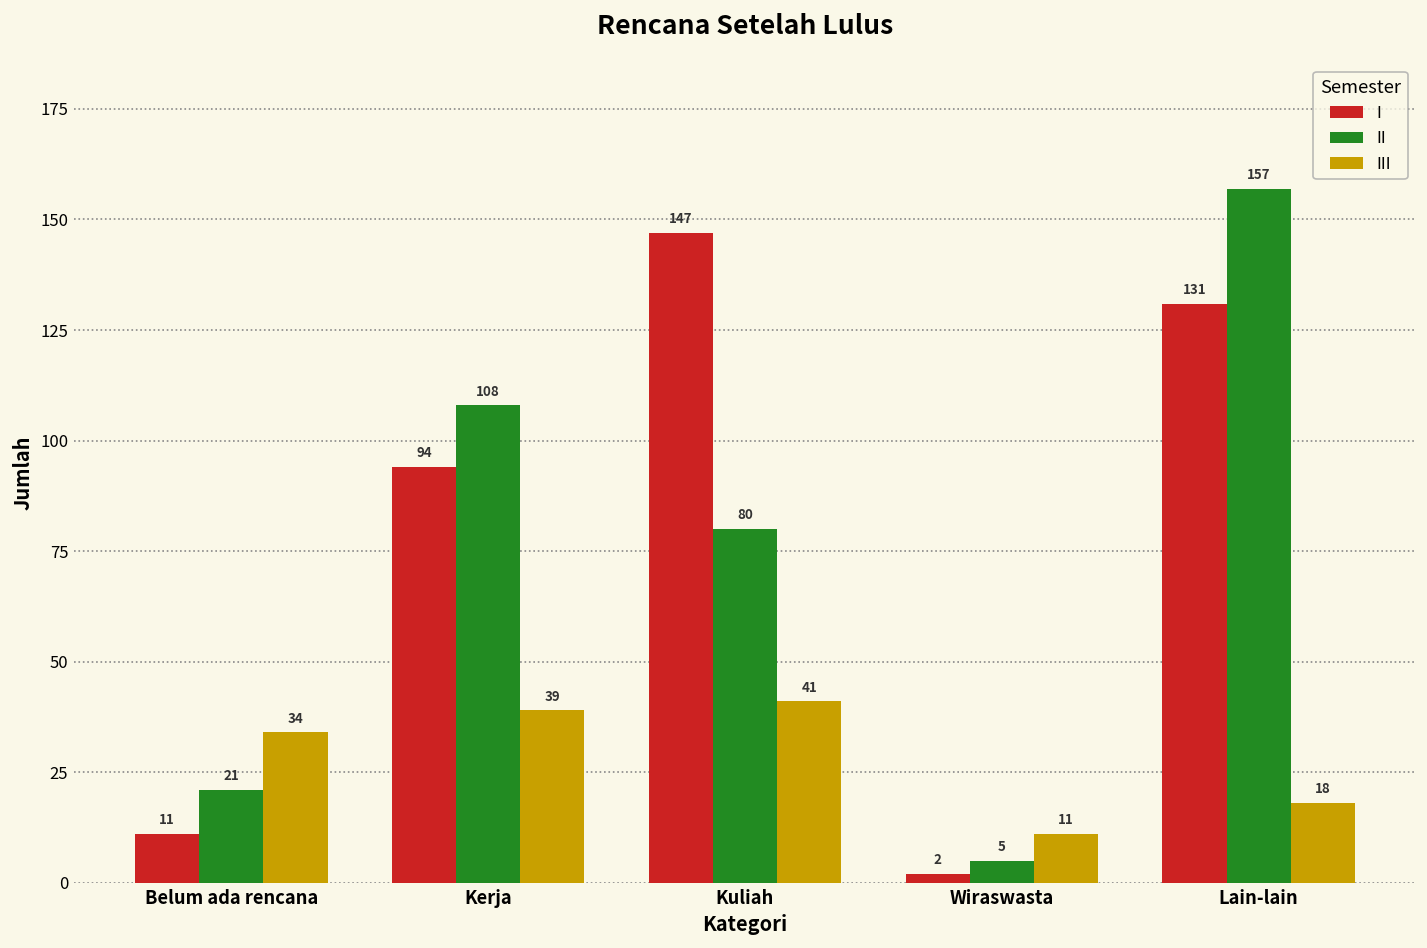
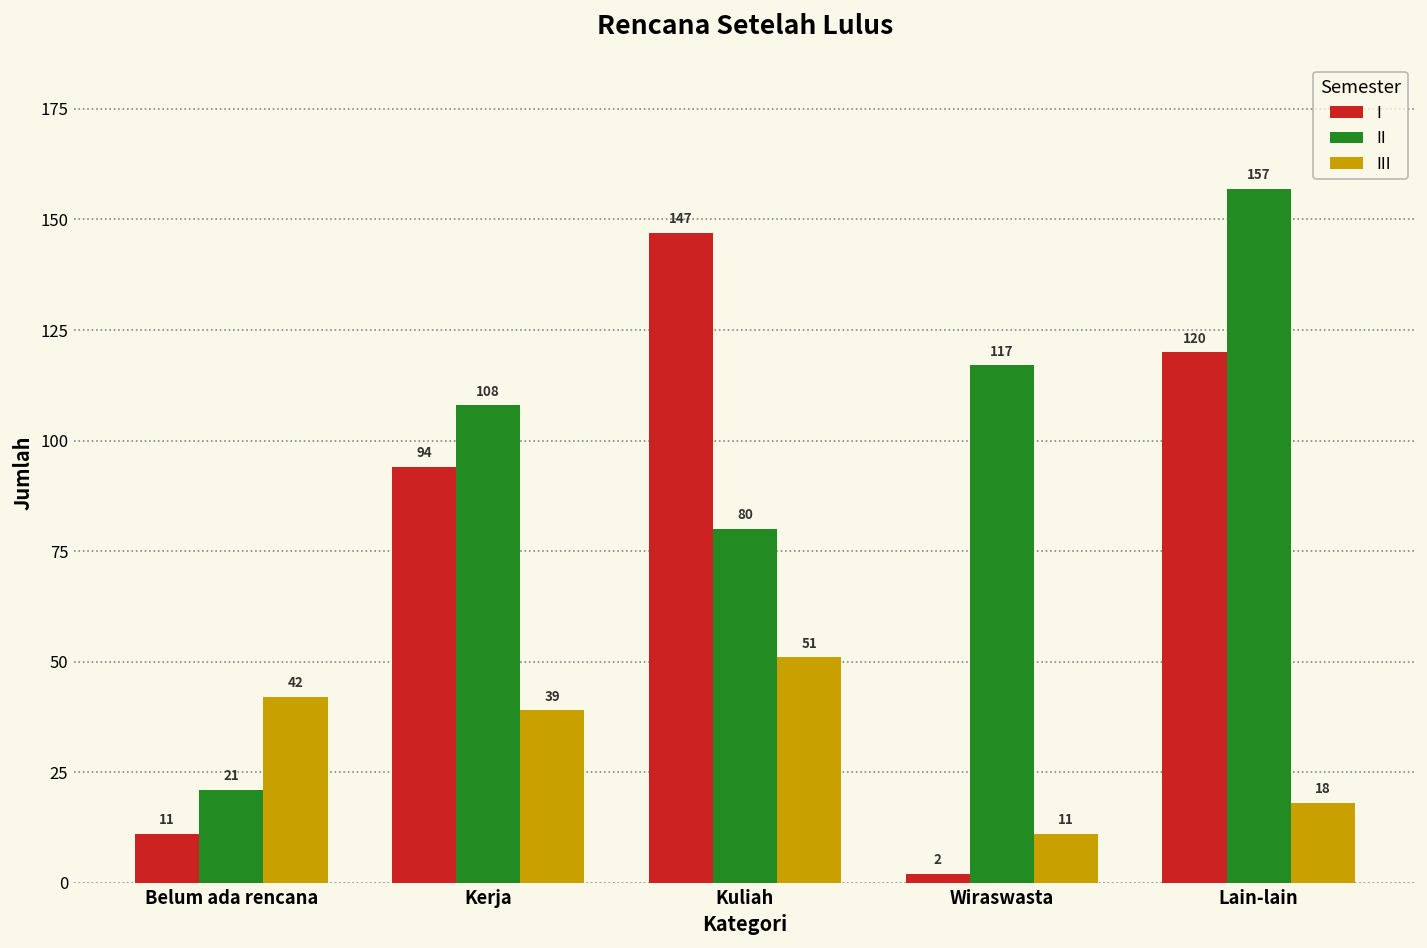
III, Belum ada rencana: 34 -> 42
III, Kuliah: 41 -> 51
II, Wiraswasta: 5 -> 117
I, Lain-lain: 131 -> 120
